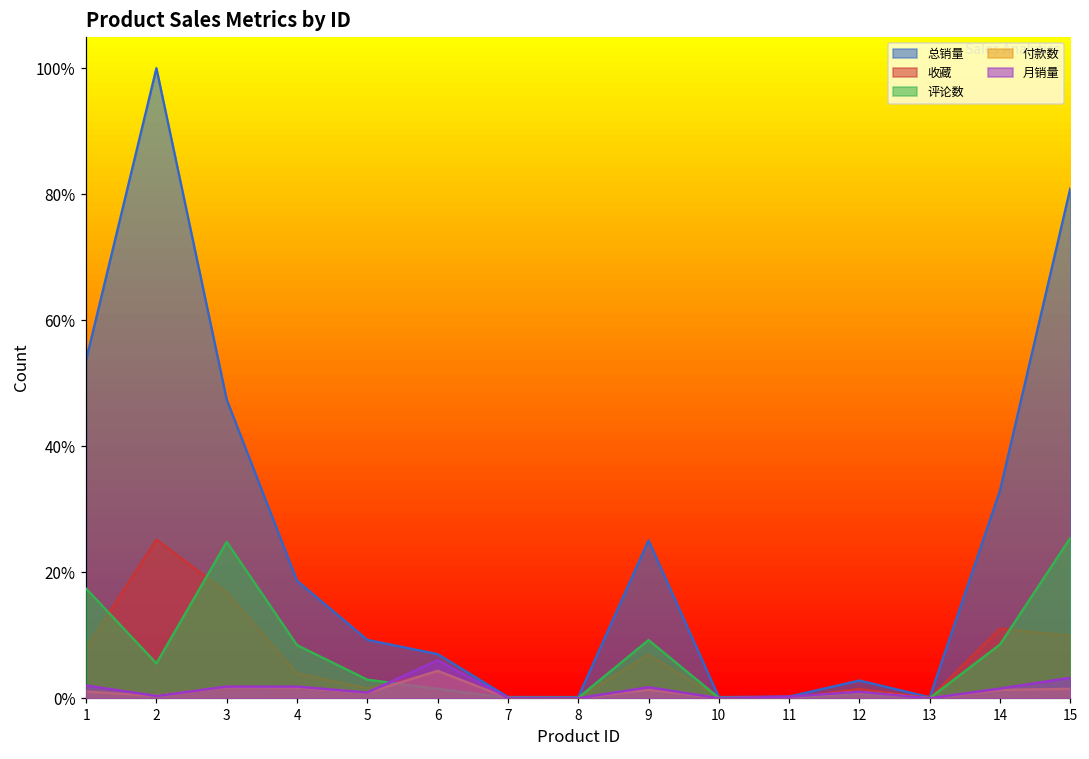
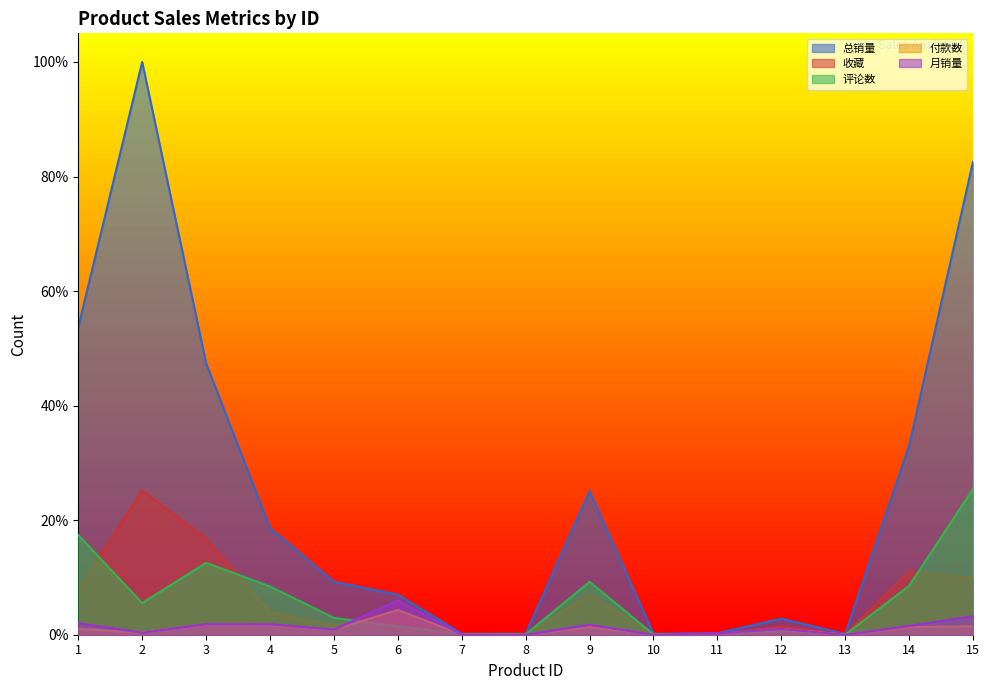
评论数, 3: 25% -> 13%
总销量, 15: 81% -> 83%
